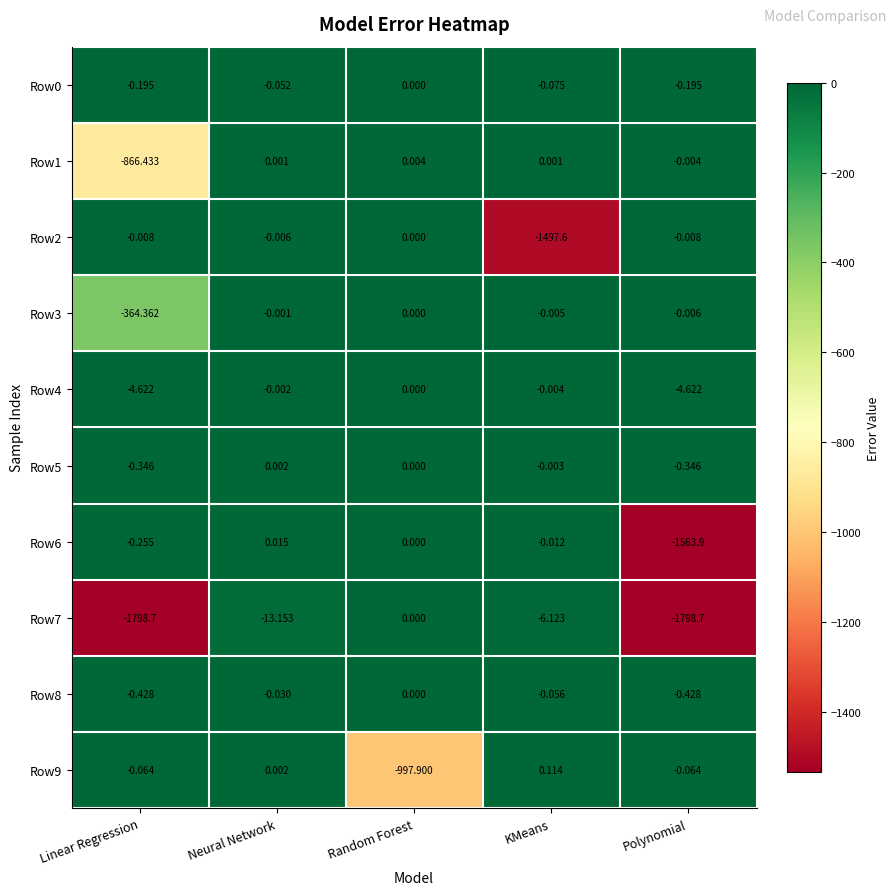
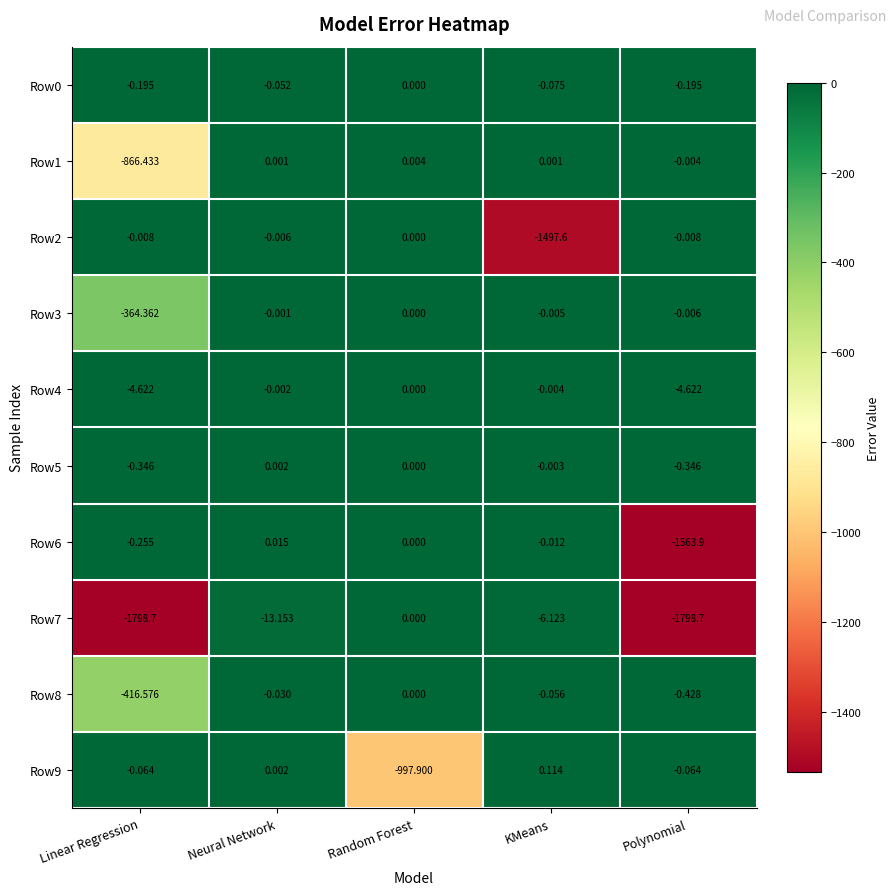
Row8, Linear Regression: -0.428 -> -416.576
